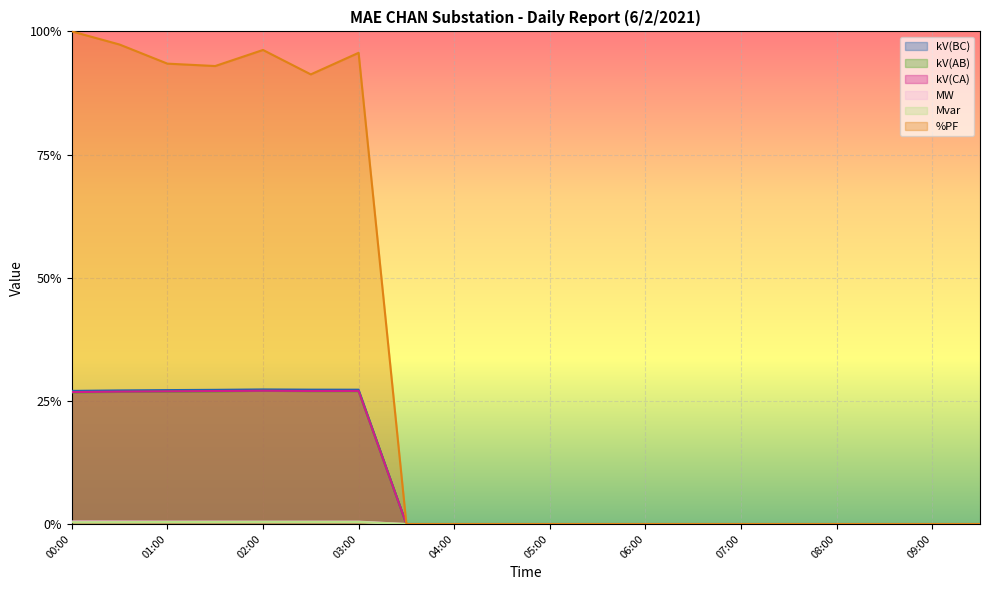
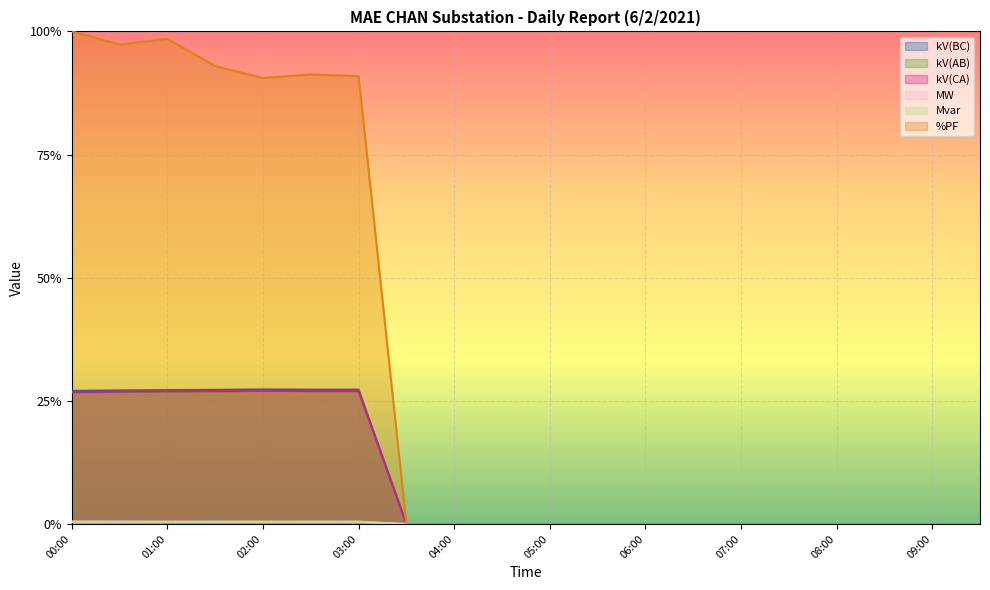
%PF, 01:00: 93% -> 98%
%PF, 02:00: 96% -> 91%
%PF, 03:00: 96% -> 91%
